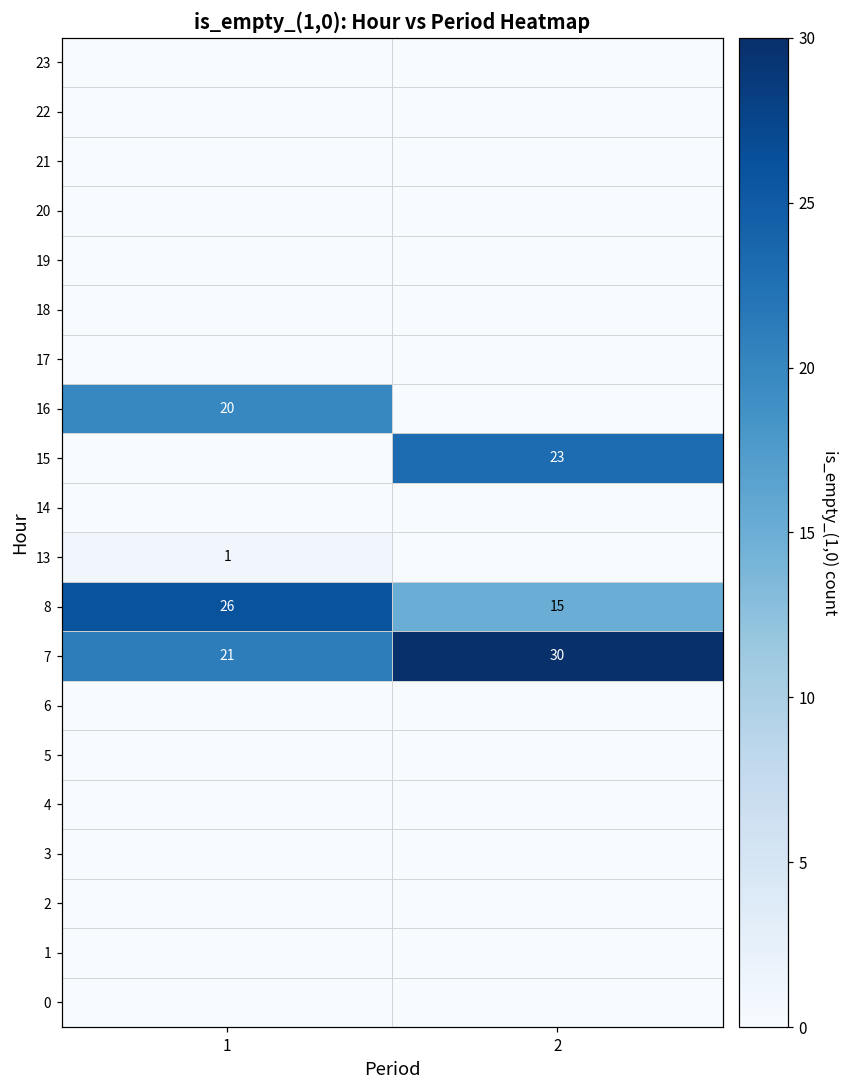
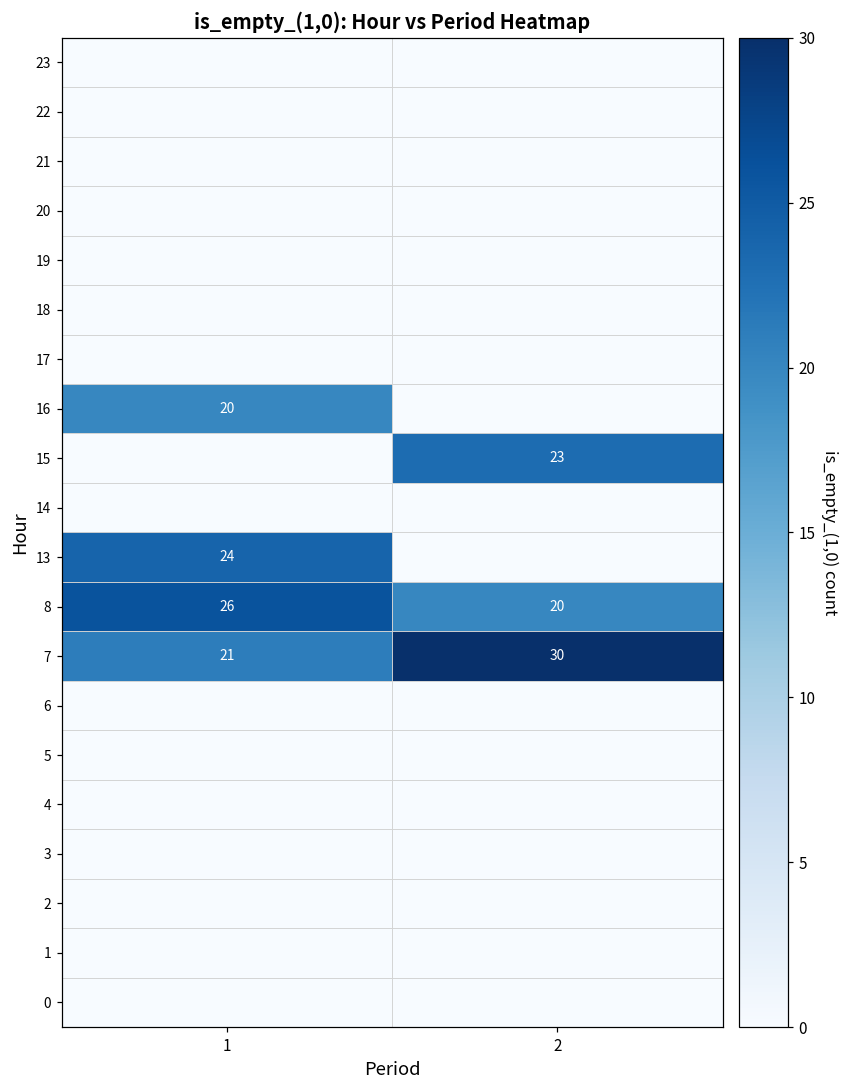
13, 1: 1 -> 24
8, 2: 15 -> 20
